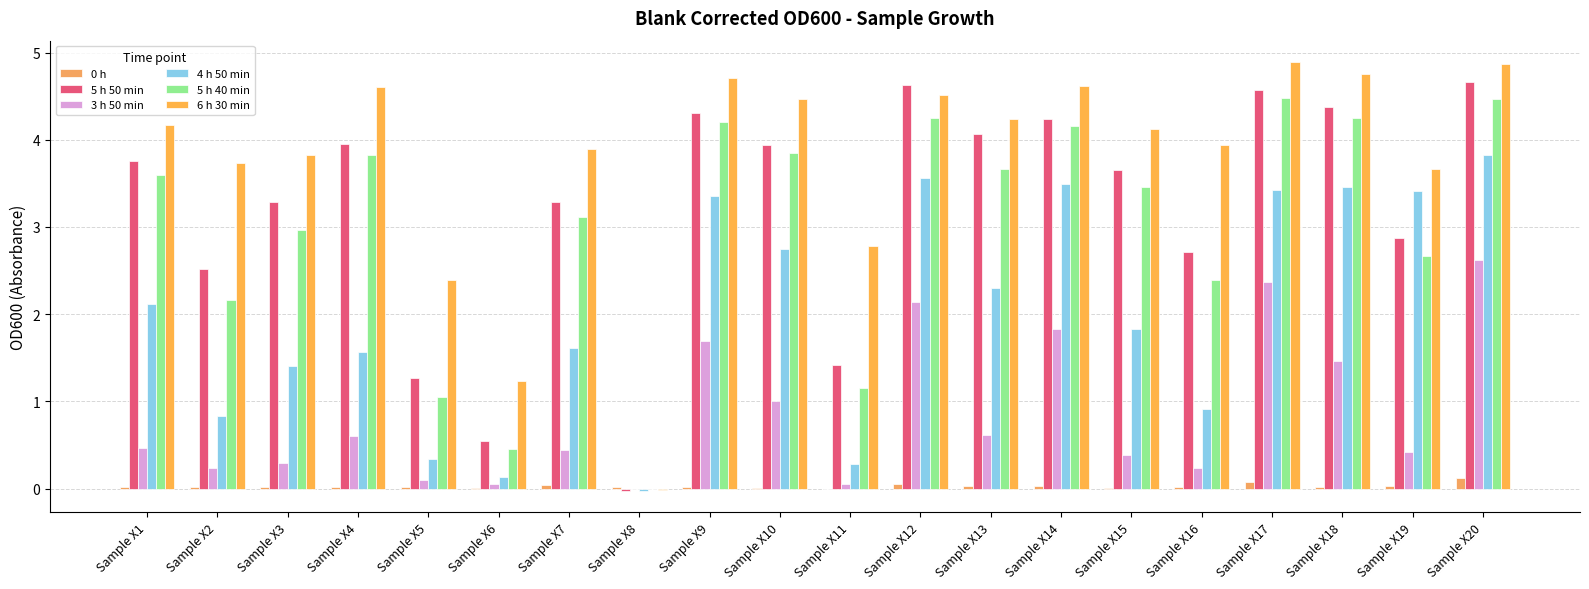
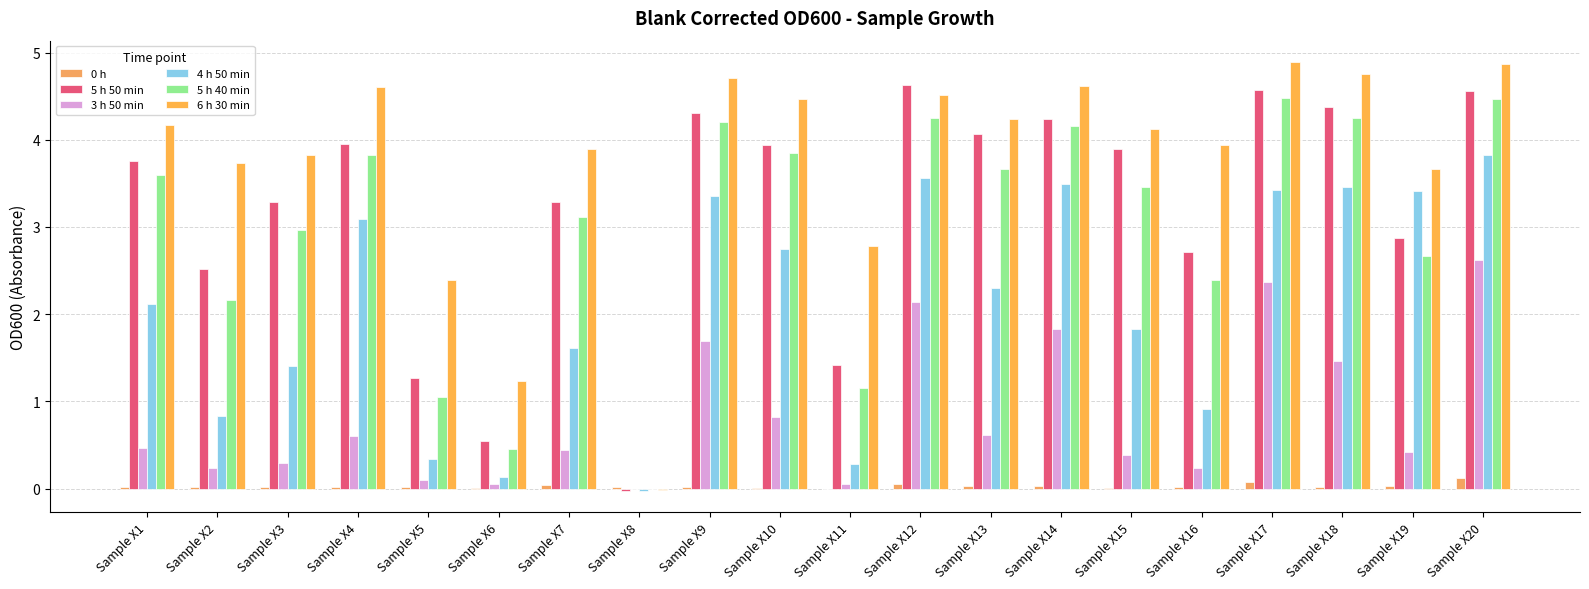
4 h 50 min, Sample X4: 1.6 -> 3.1
3 h 50 min, Sample X10: 1.0 -> 0.8
5 h 50 min, Sample X15: 3.7 -> 3.9
5 h 50 min, Sample X20: 4.7 -> 4.6
